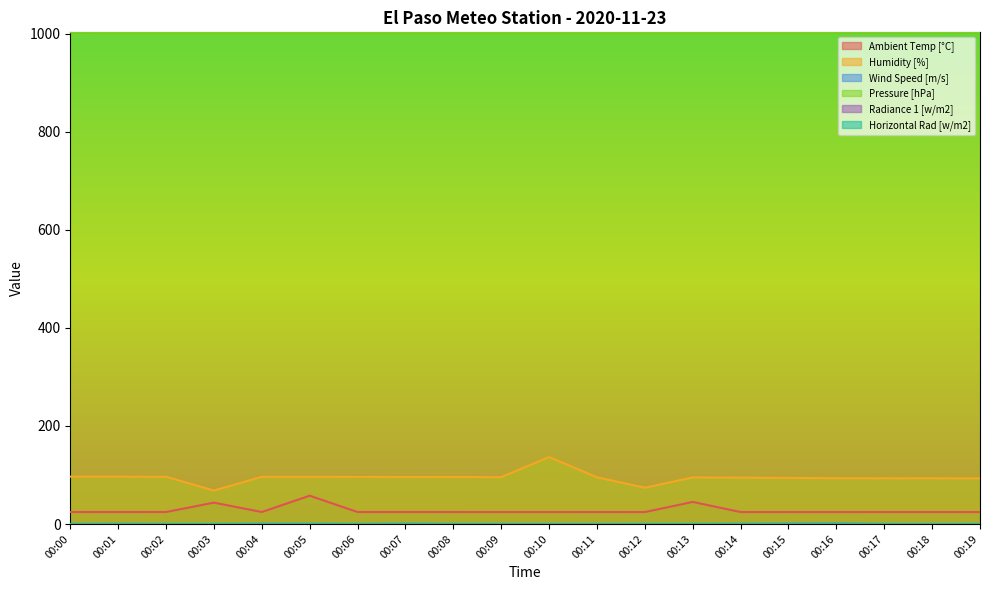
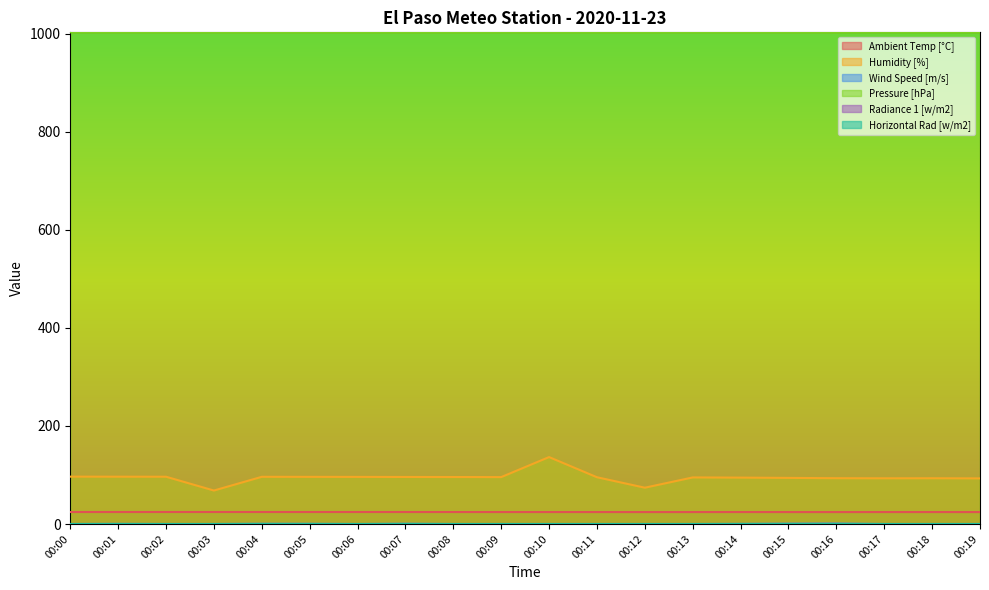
Ambient Temp [°C], 00:03: 40 -> 20
Ambient Temp [°C], 00:05: 60 -> 20
Ambient Temp [°C], 00:13: 50 -> 20
